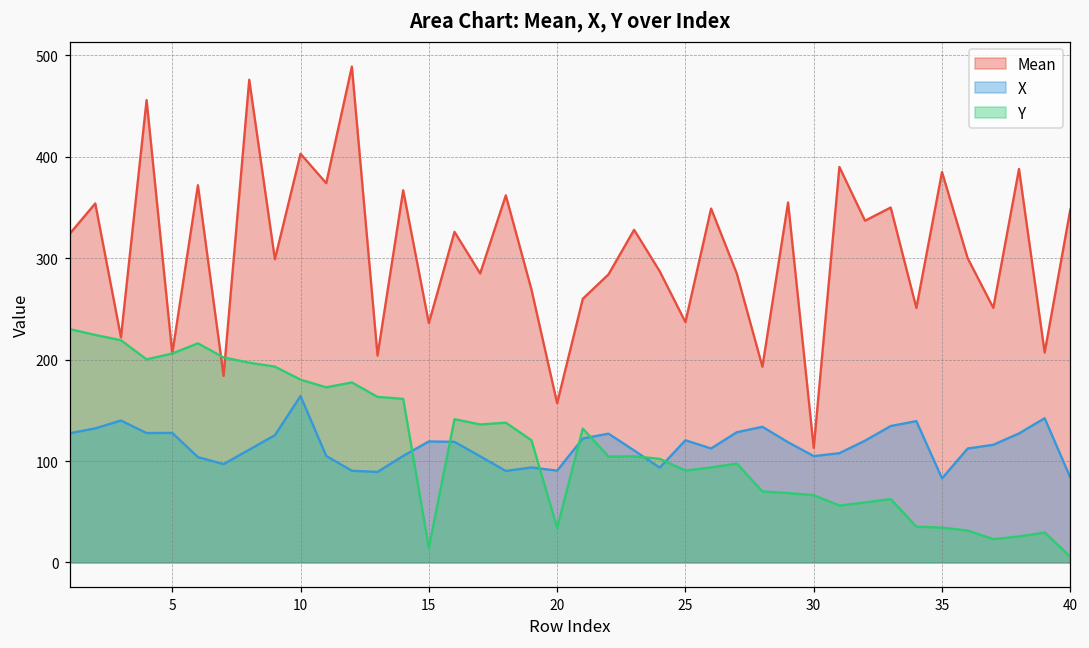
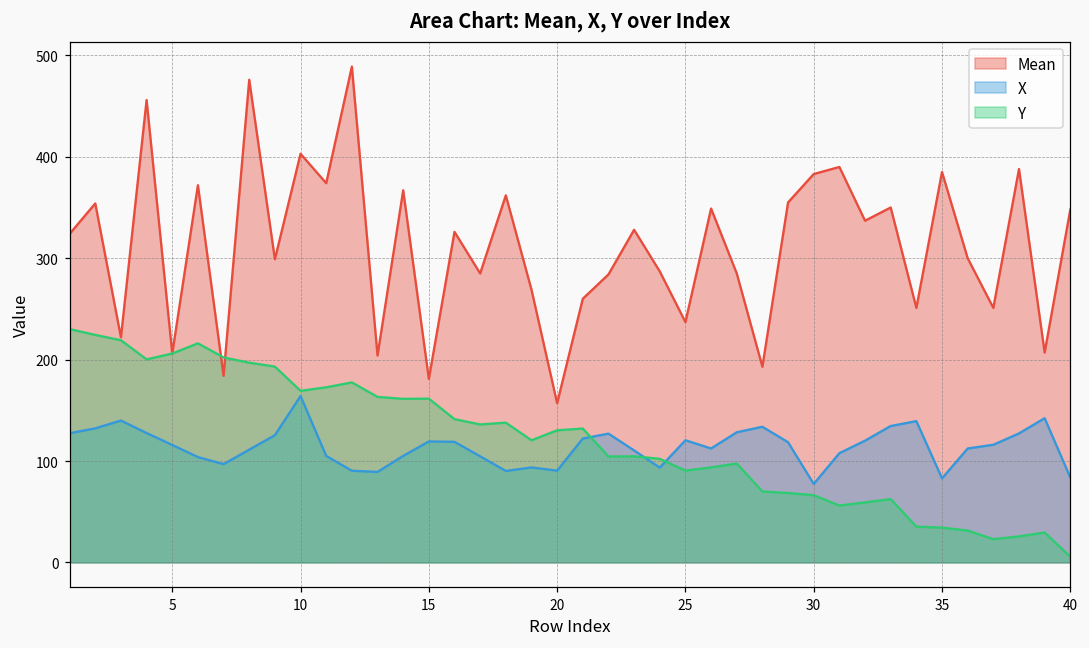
X, 5: 130 -> 120
Y, 10: 180 -> 170
Mean, 15: 240 -> 180
Y, 15: 10 -> 160
Y, 20: 30 -> 130
Mean, 30: 110 -> 380
X, 30: 100 -> 80
